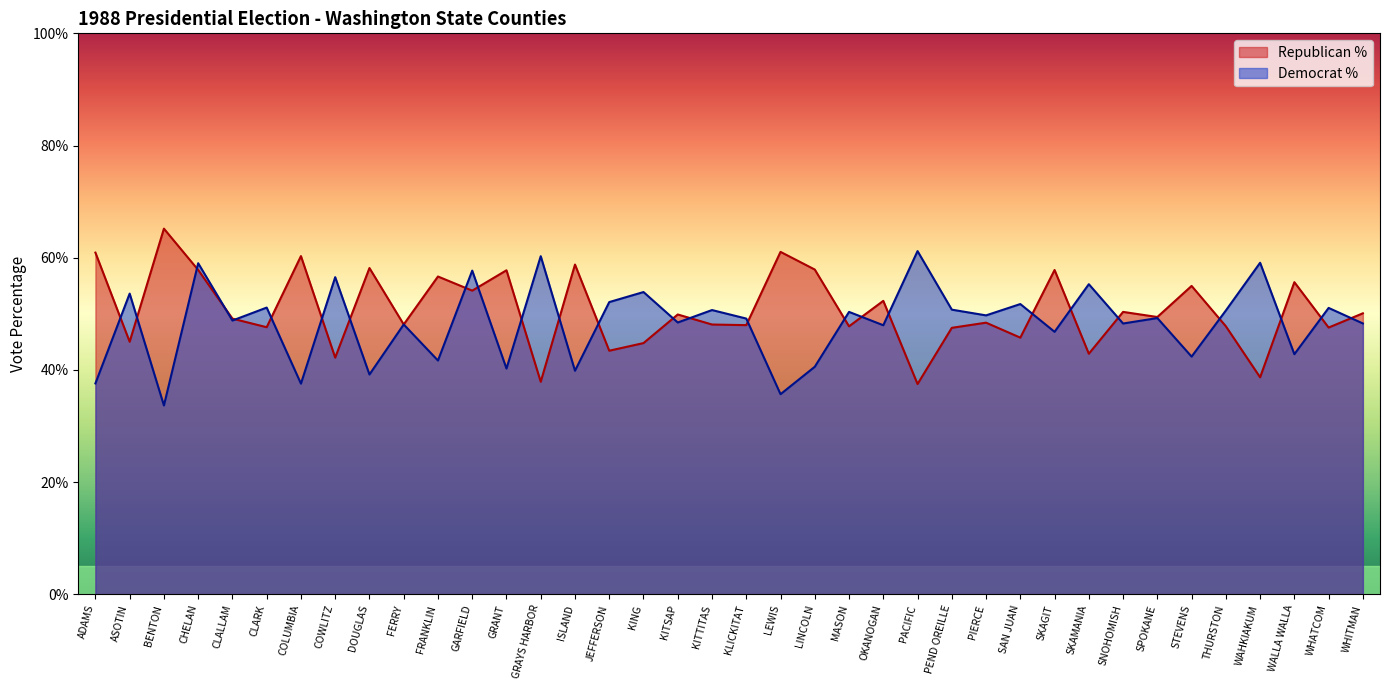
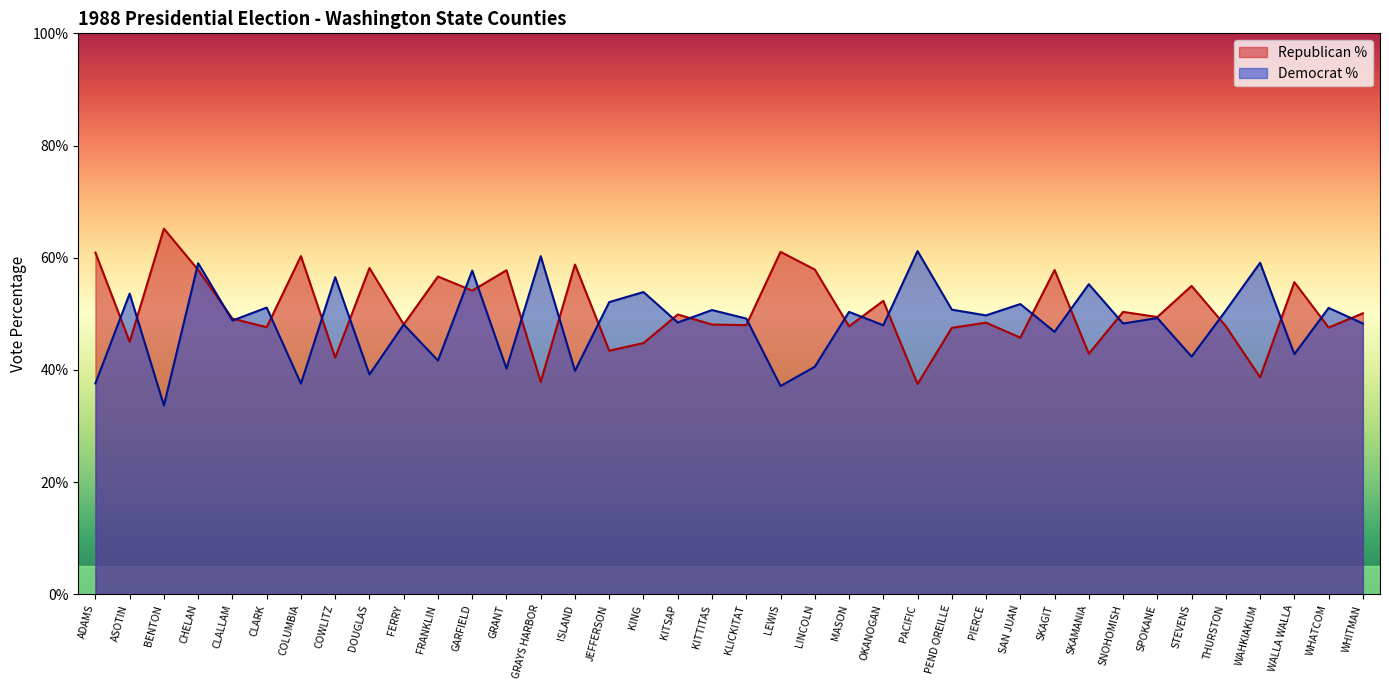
Democrat %, LEWIS: 36% -> 37%
